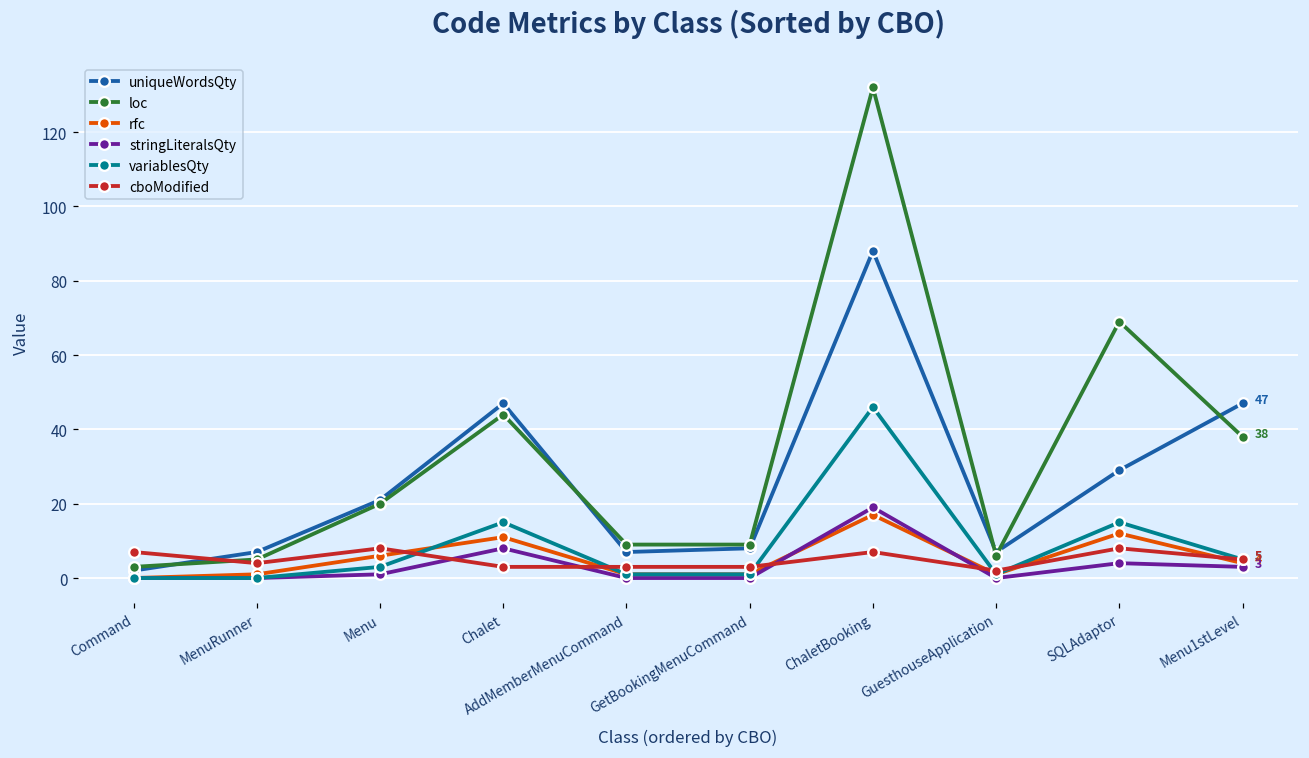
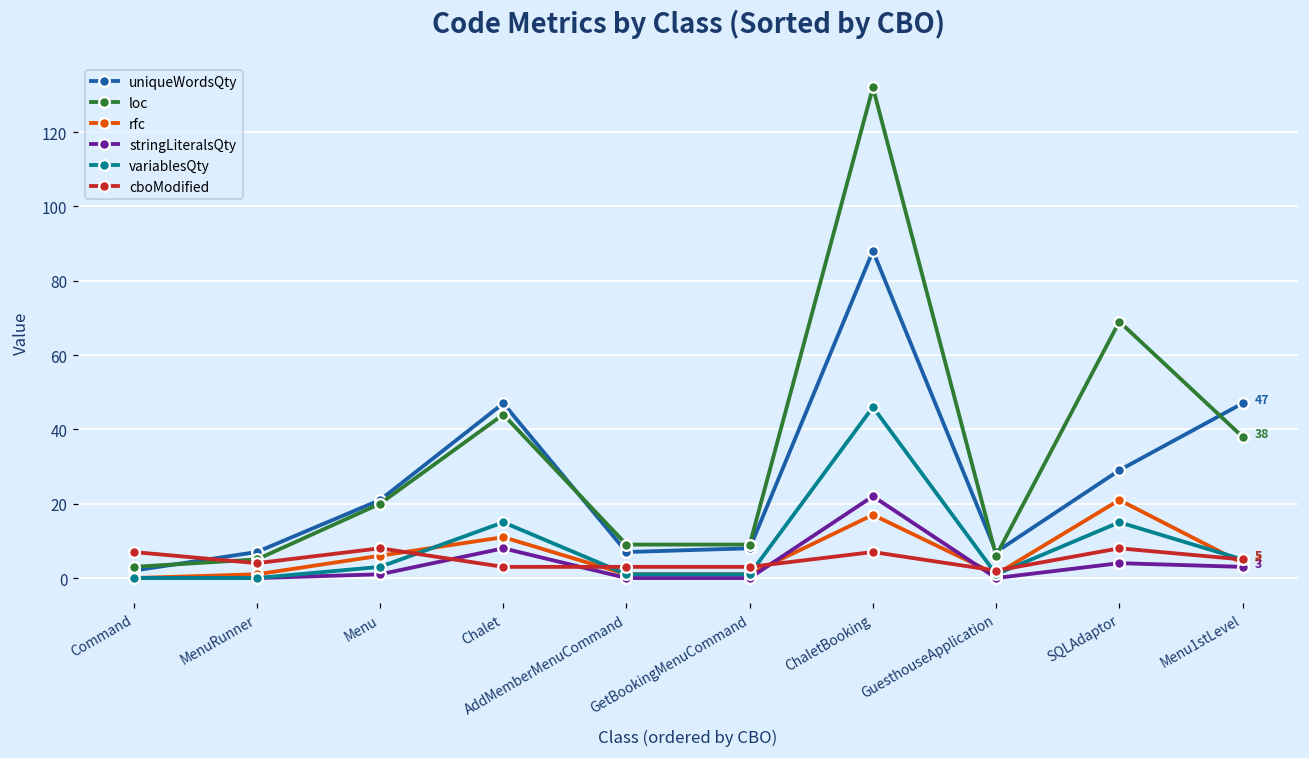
stringLiteralsQty, ChaletBooking: 19 -> 22
rfc, SQLAdaptor: 12 -> 21
